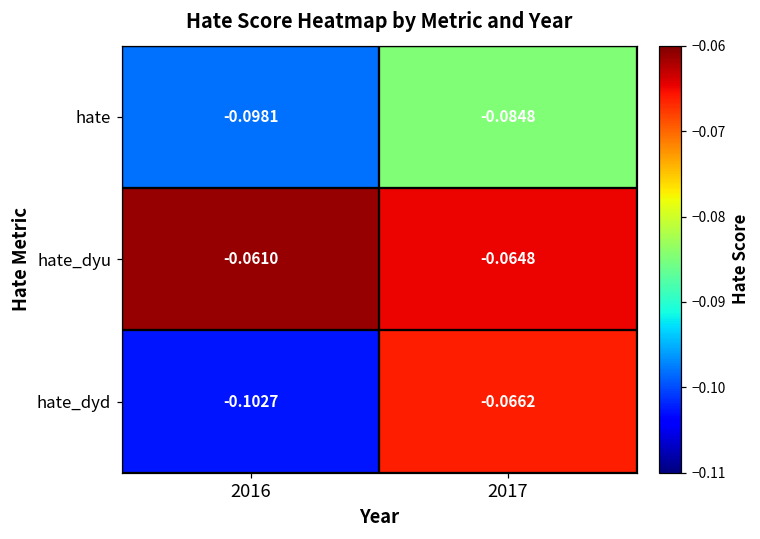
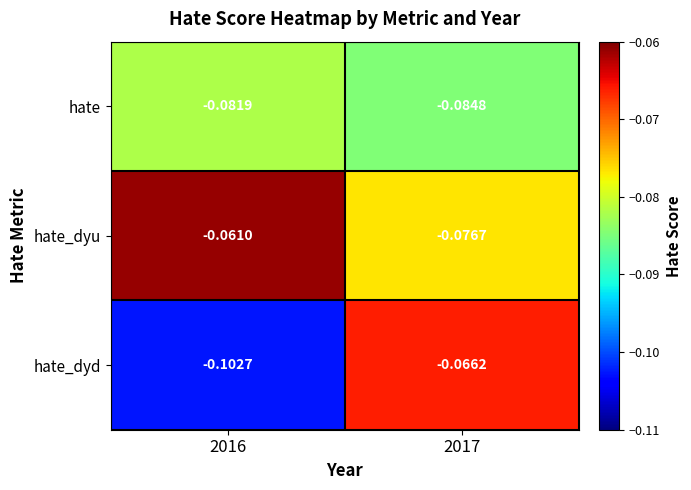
hate, 2016: -0.0981 -> -0.0819
hate_dyu, 2017: -0.0648 -> -0.0767
